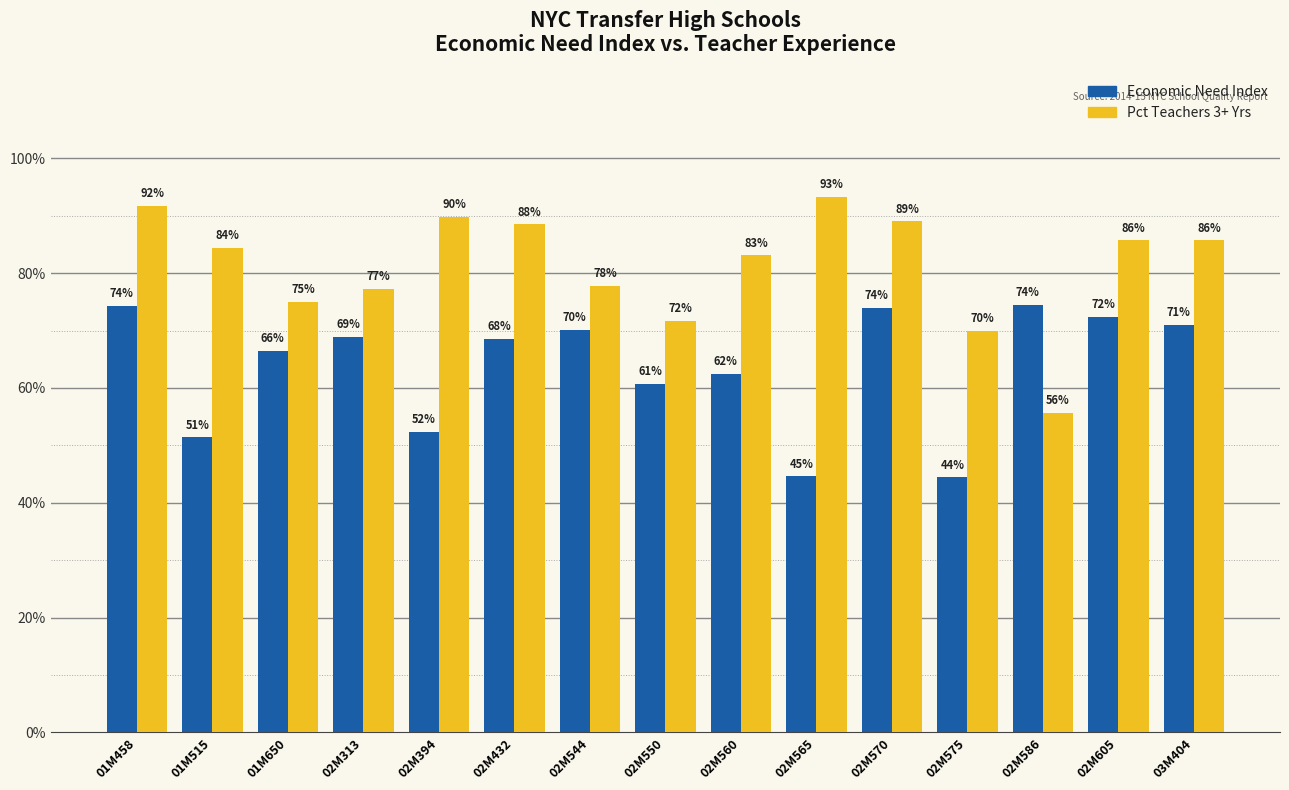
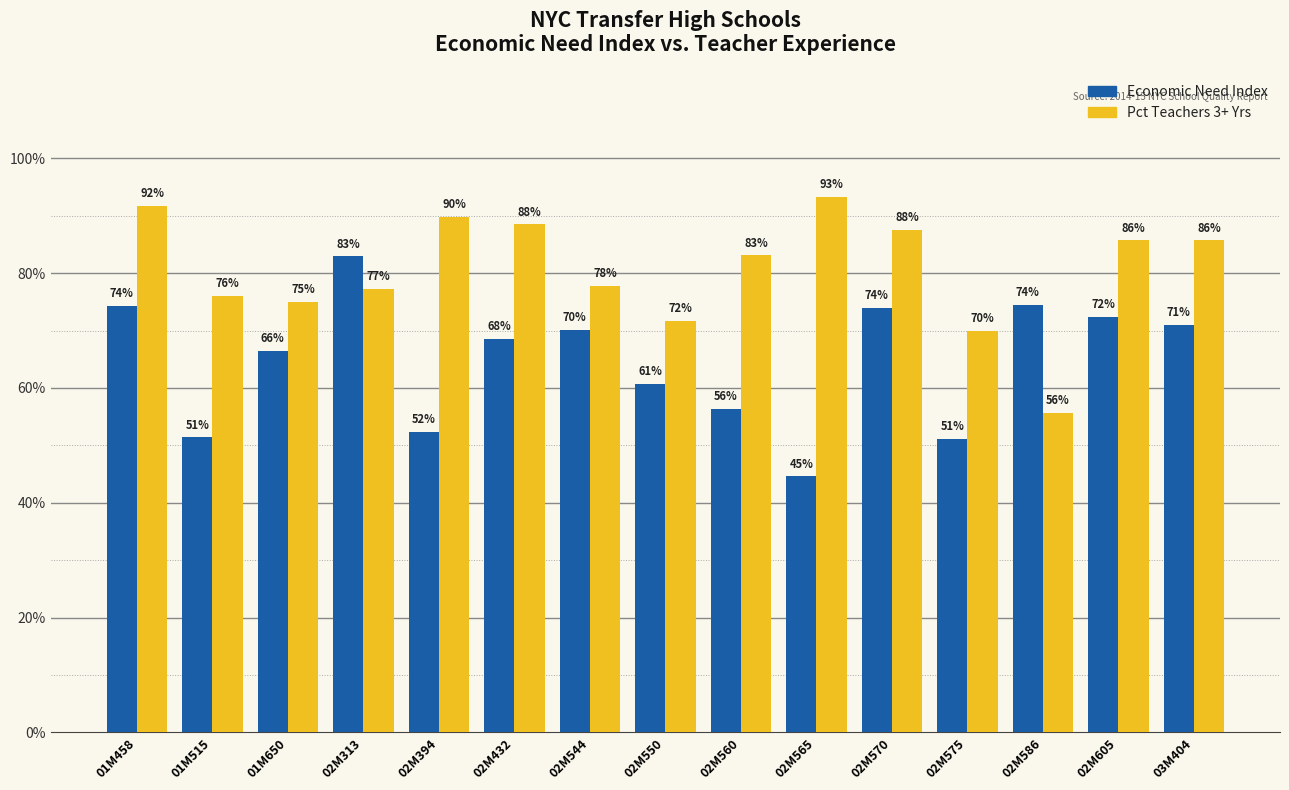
Pct Teachers 3+ Yrs, 01M515: 84% -> 76%
Economic Need Index, 02M313: 69% -> 83%
Economic Need Index, 02M560: 62% -> 56%
Pct Teachers 3+ Yrs, 02M570: 89% -> 88%
Economic Need Index, 02M575: 44% -> 51%
